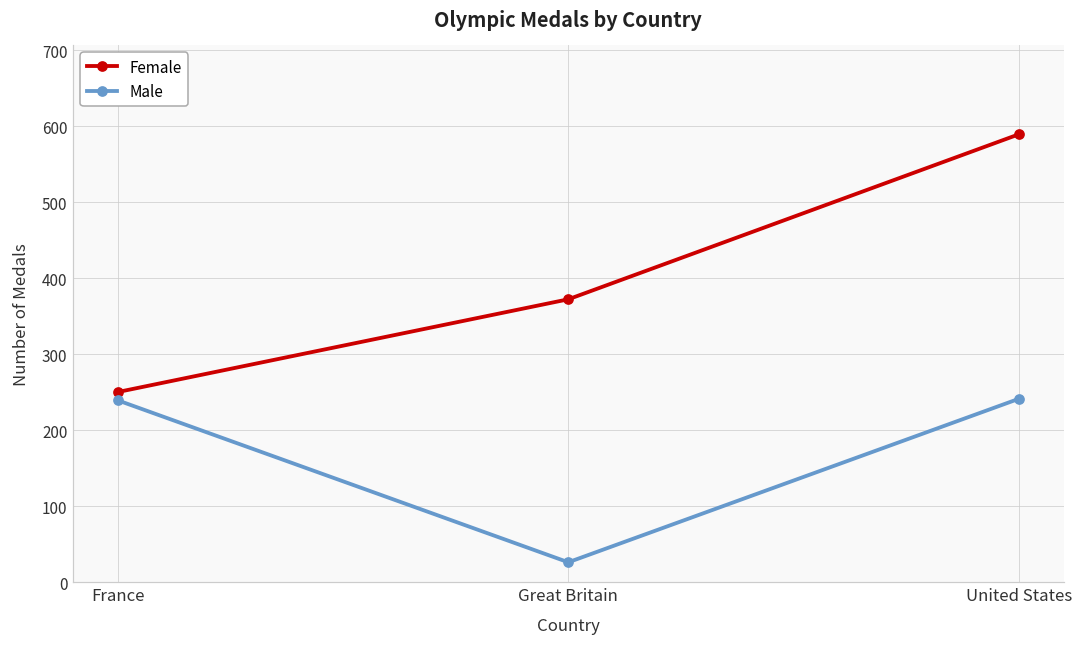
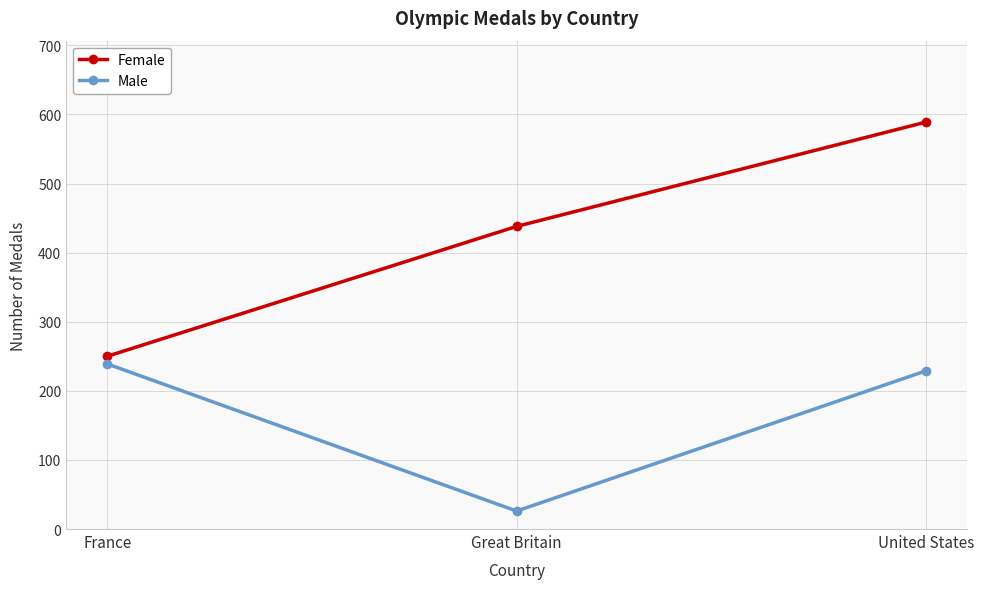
Female, Great Britain: 370 -> 440
Male, United States: 240 -> 230
